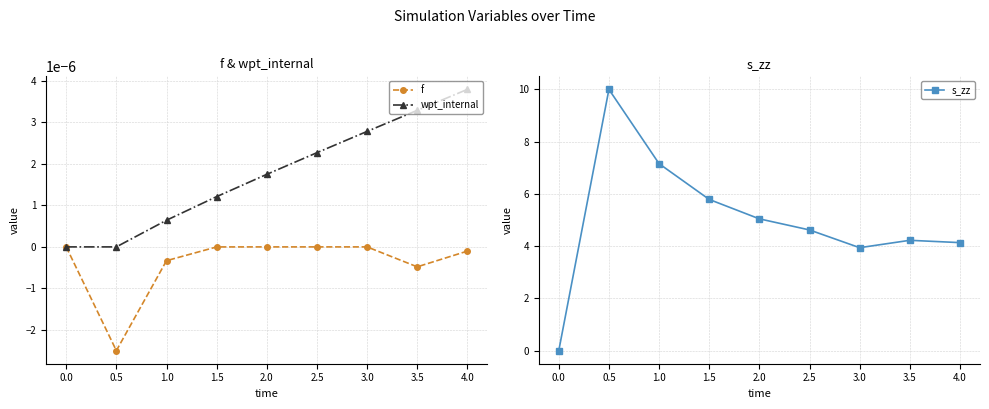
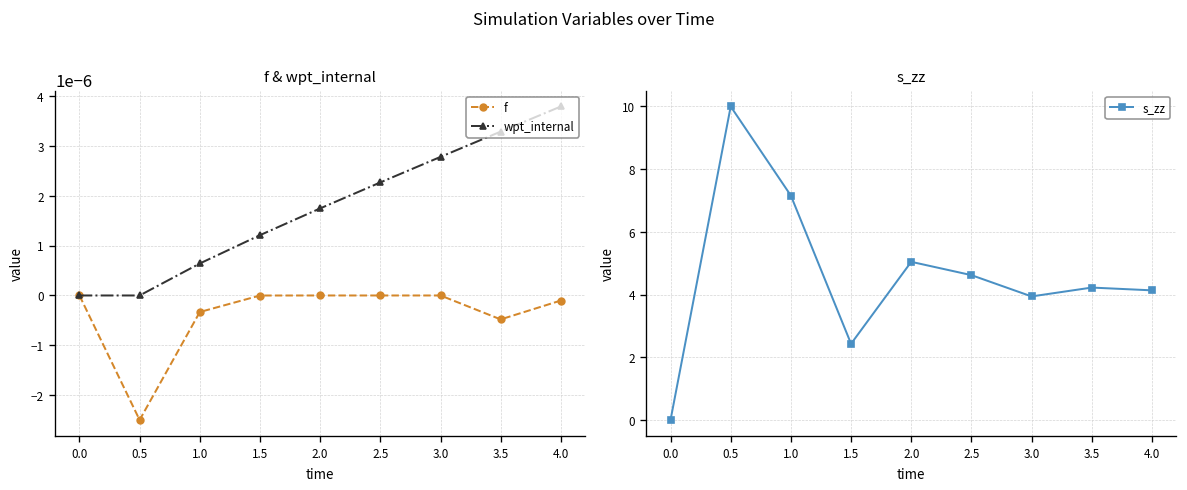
s_zz, 1.5: 5.8 -> 2.4
